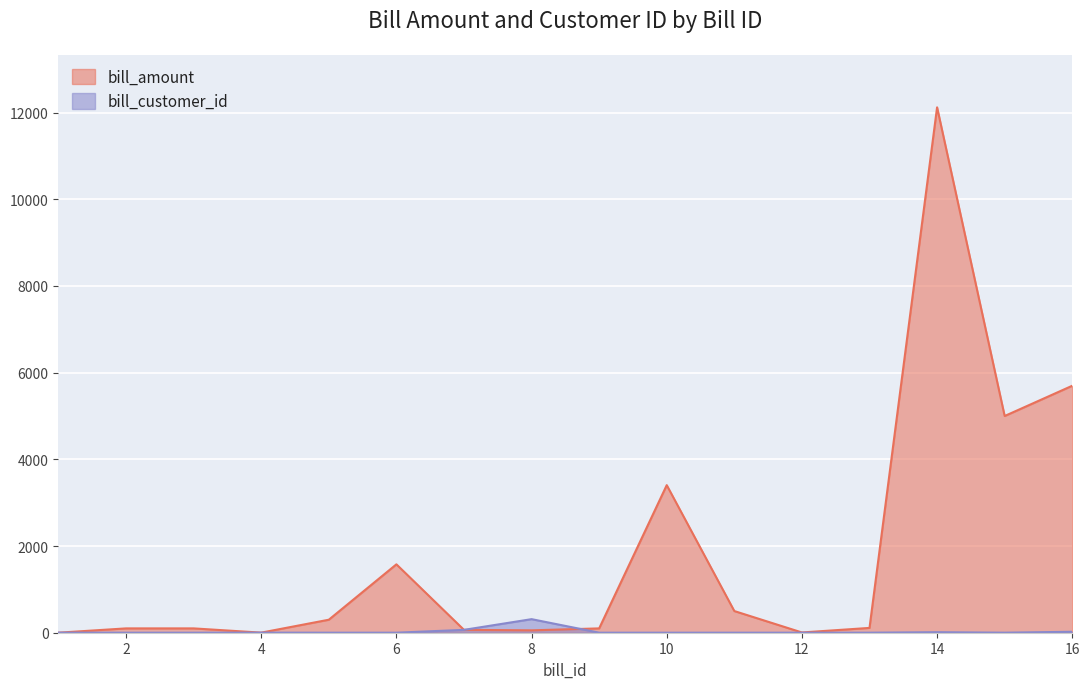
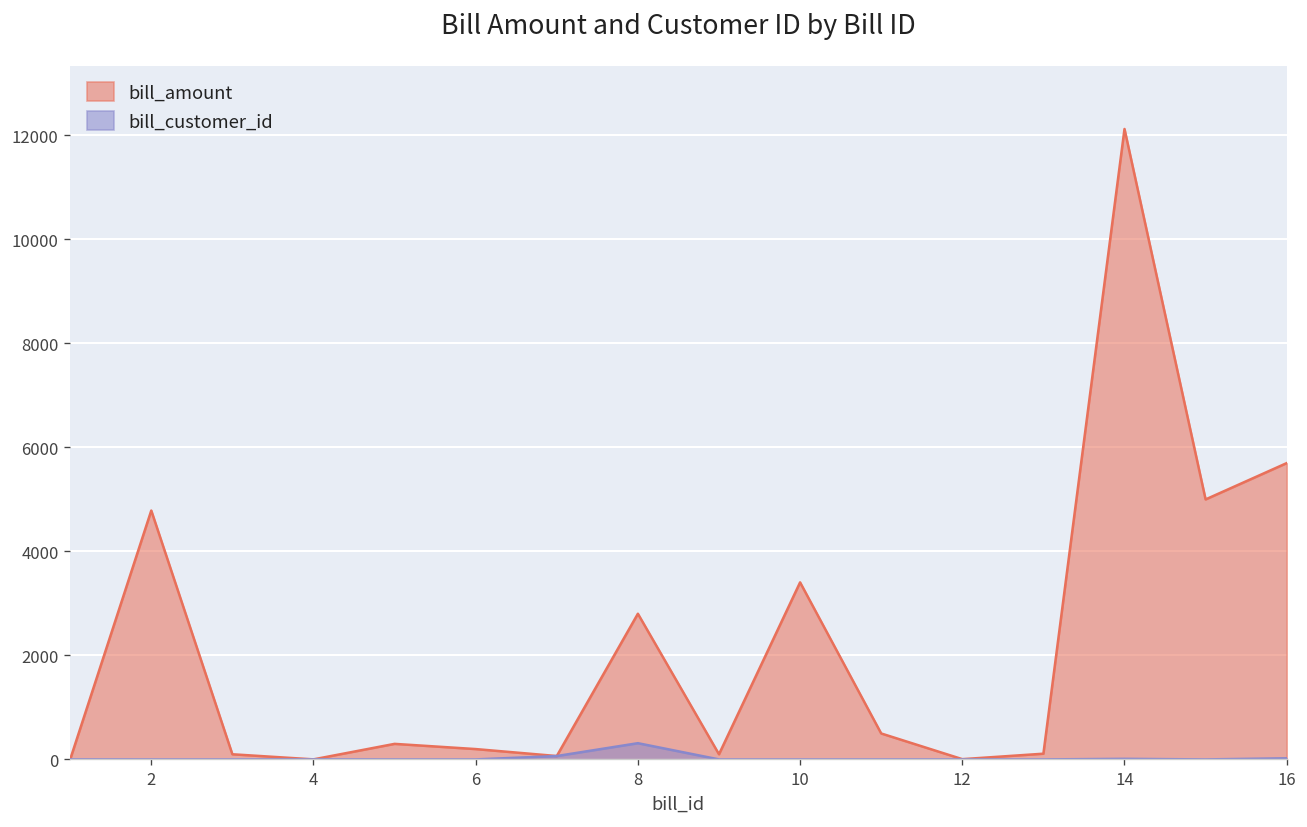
bill_amount, 2: 100 -> 4800
bill_amount, 6: 1600 -> 200
bill_amount, 8: 100 -> 2800
